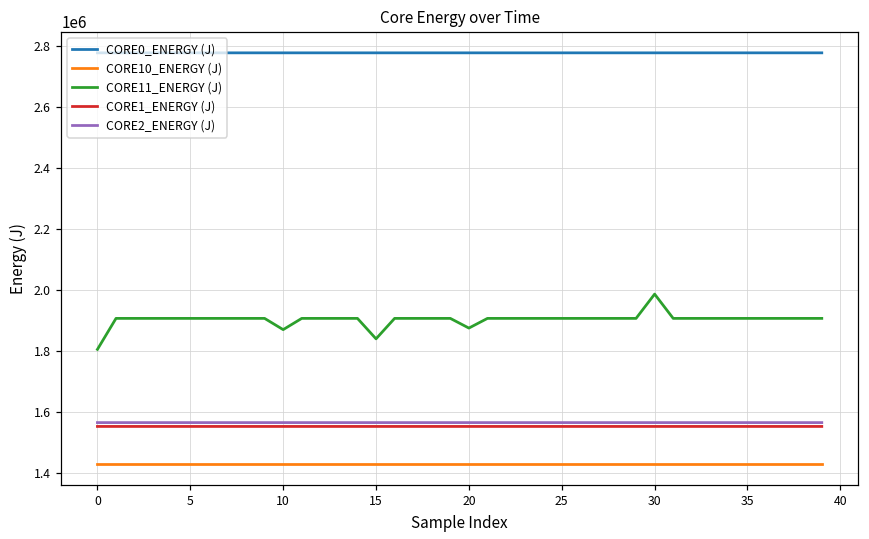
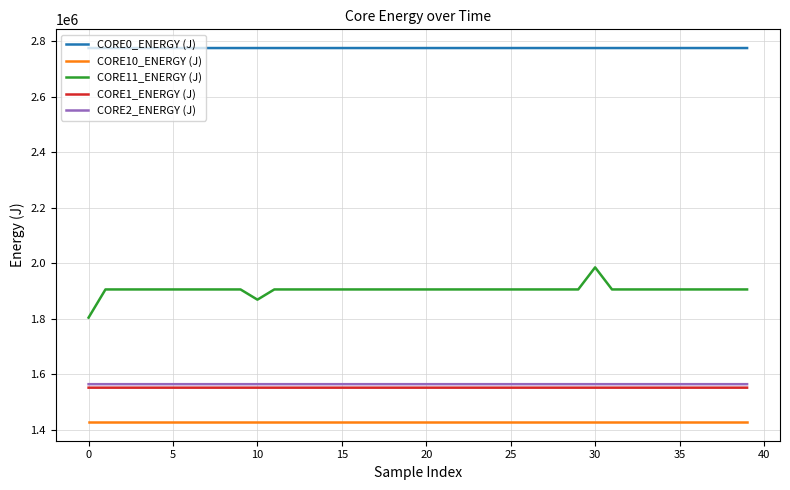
CORE11_ENERGY (J), 15: 1840000 -> 1910000
CORE11_ENERGY (J), 20: 1870000 -> 1910000
